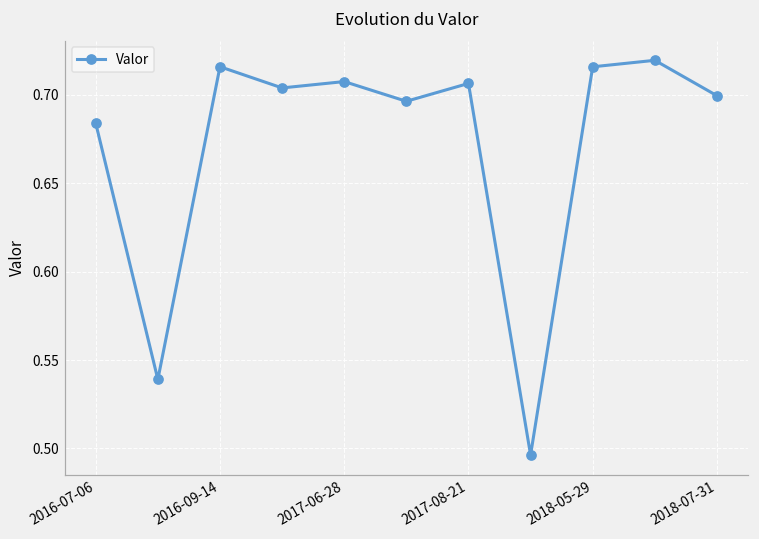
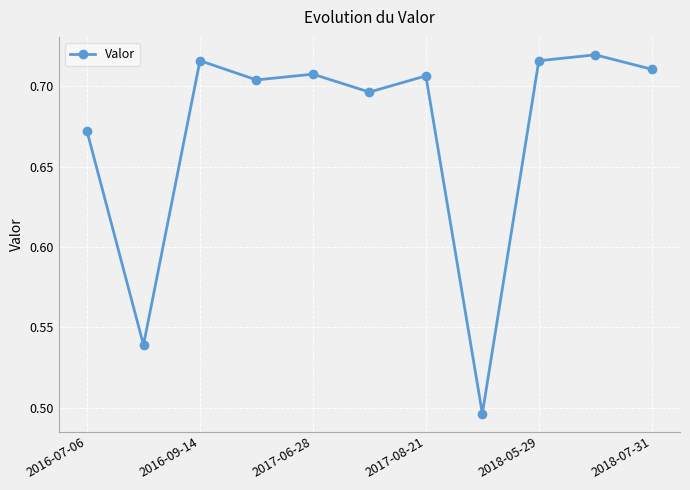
2016-07-06: 0.684 -> 0.672
2018-07-31: 0.700 -> 0.711
